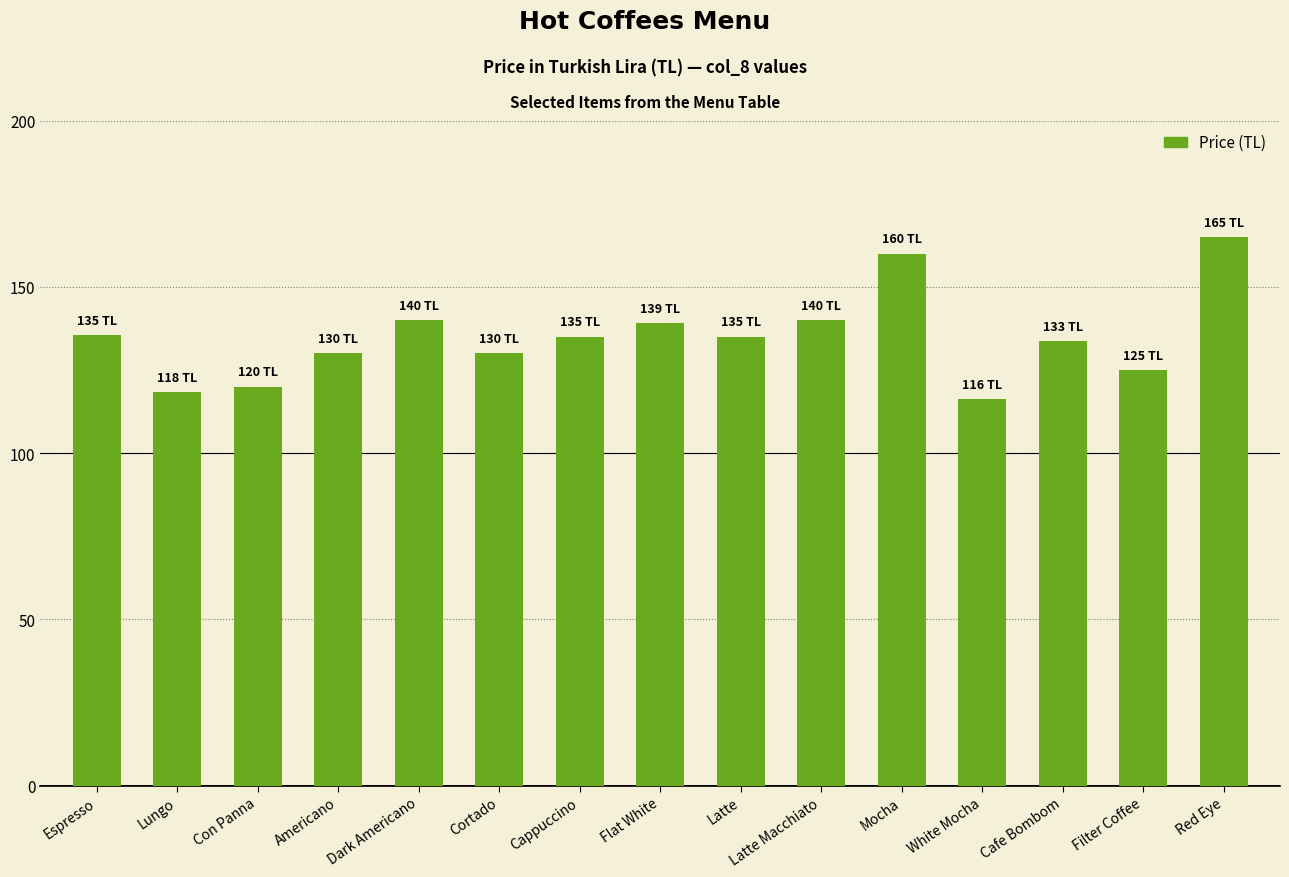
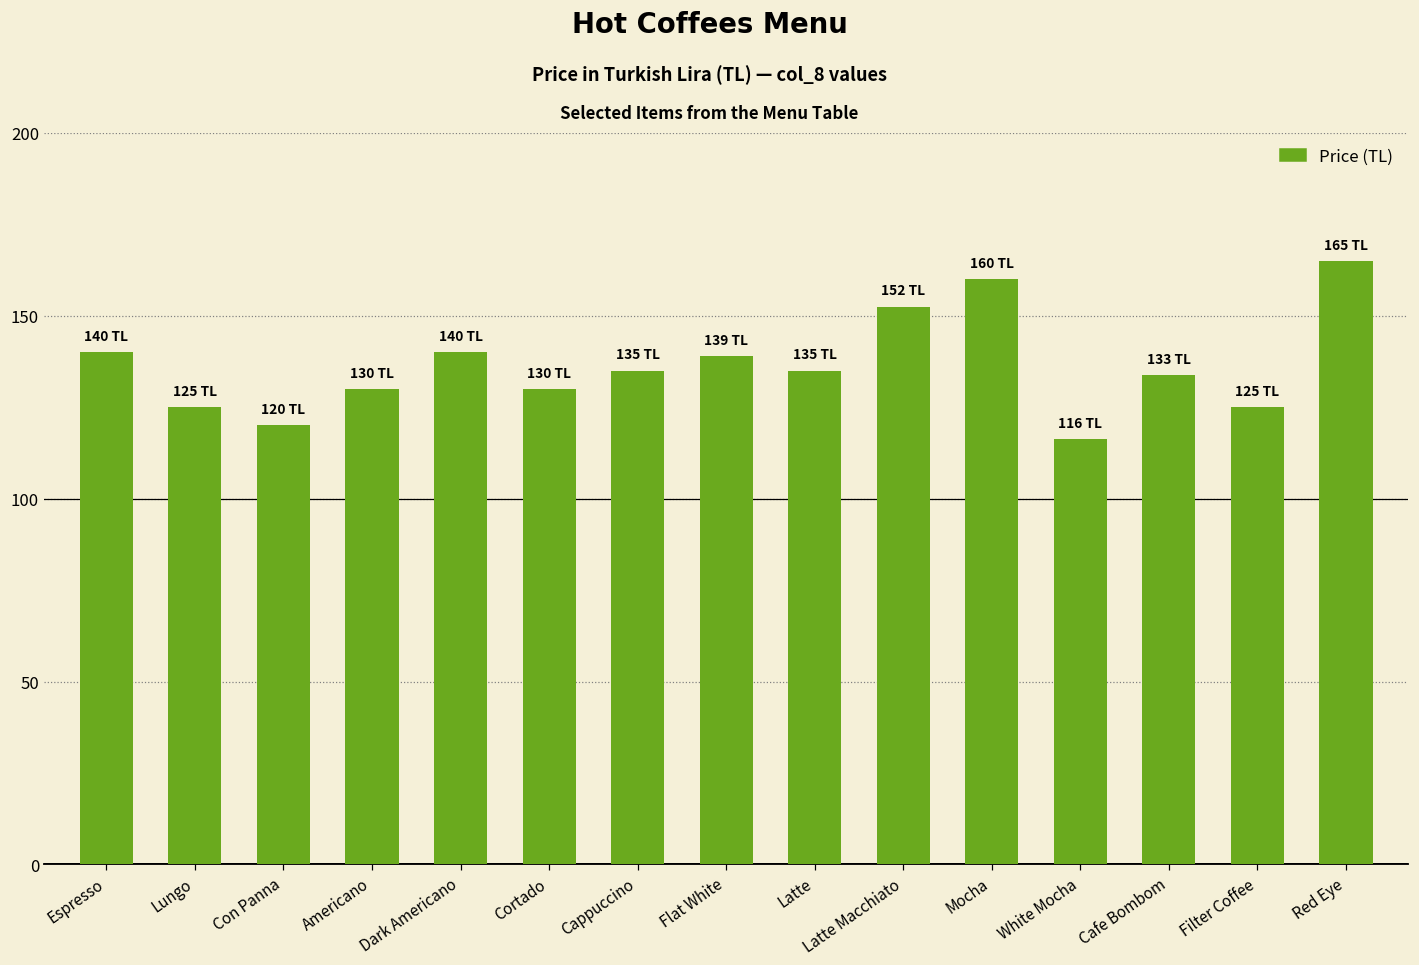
Espresso: 135 -> 140
Lungo: 118 -> 125
Latte Macchiato: 140 -> 152
